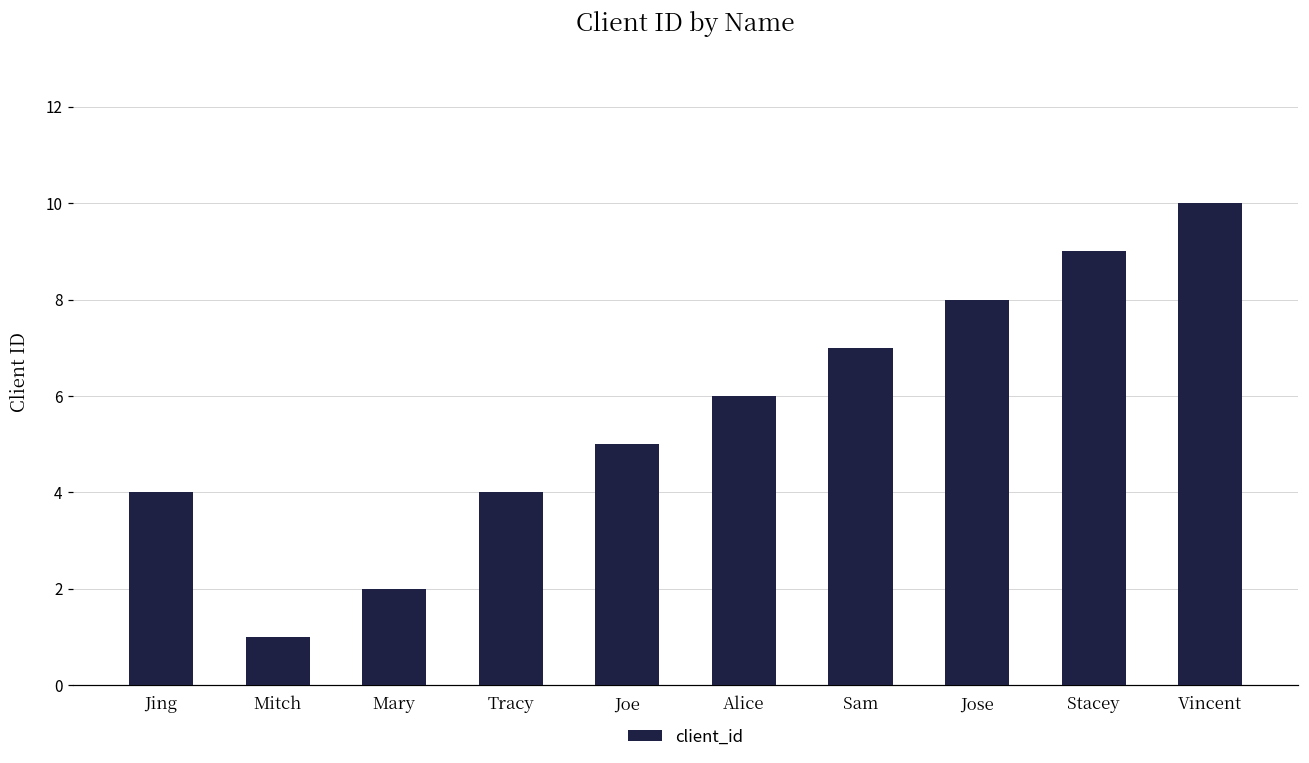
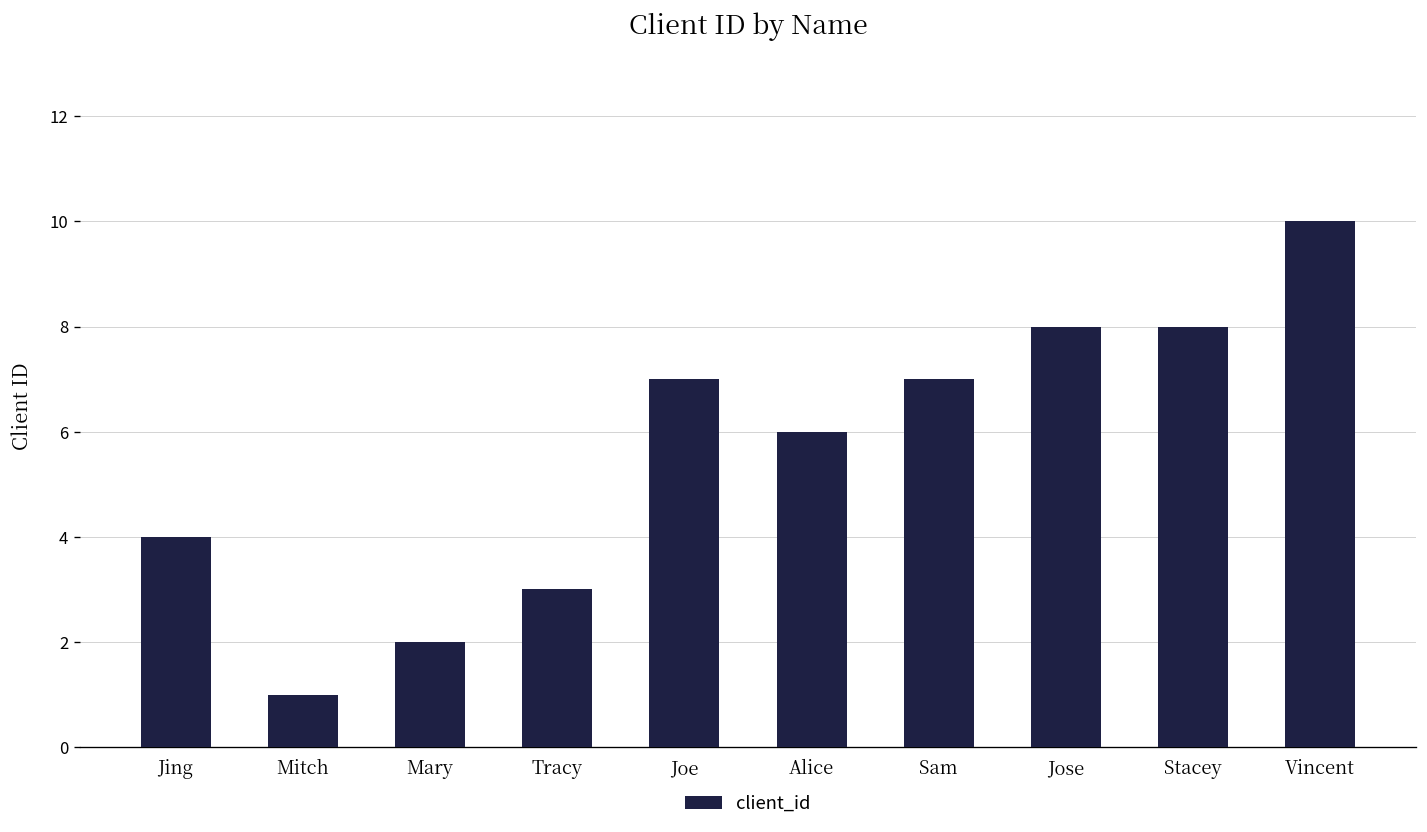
Tracy: 4 -> 3
Joe: 5 -> 7
Stacey: 9 -> 8
